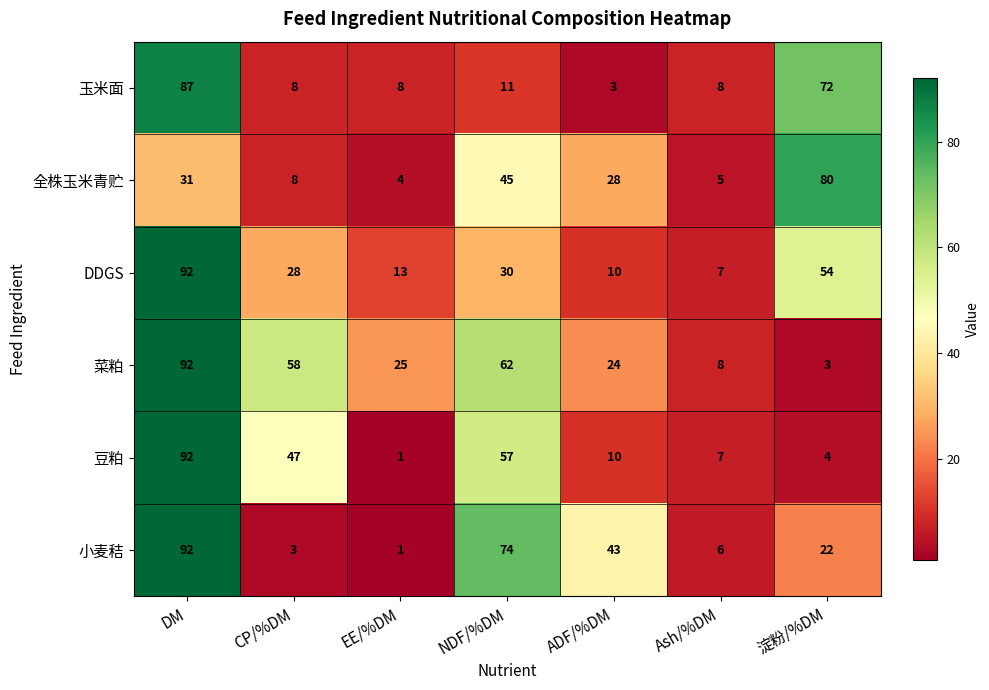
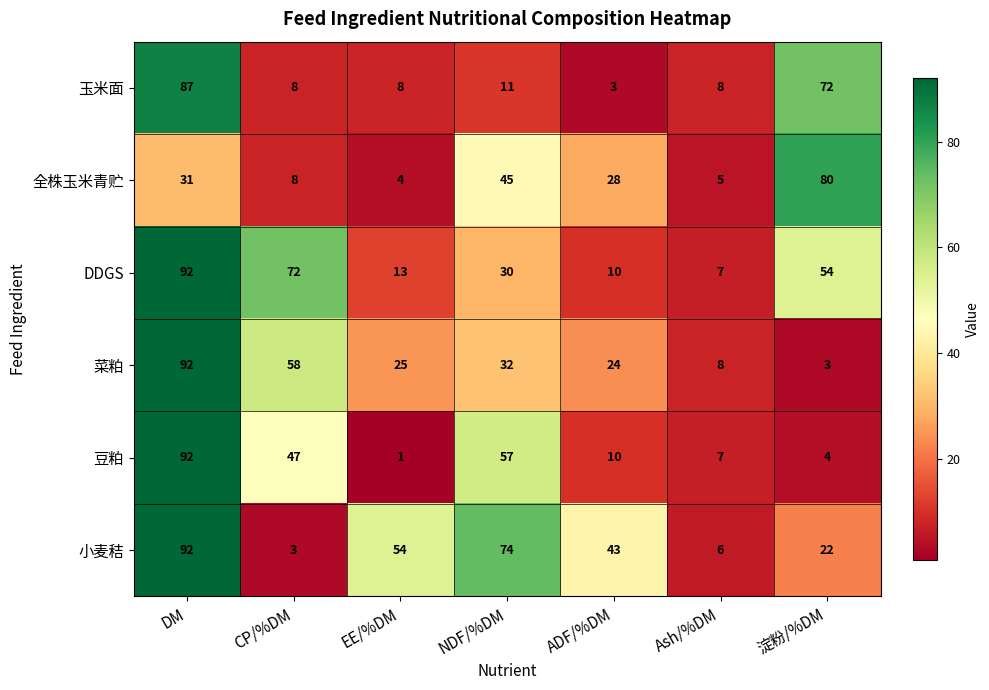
DDGS, CP/%DM: 28 -> 72
菜粕, NDF/%DM: 62 -> 32
小麦秸, EE/%DM: 1 -> 54
